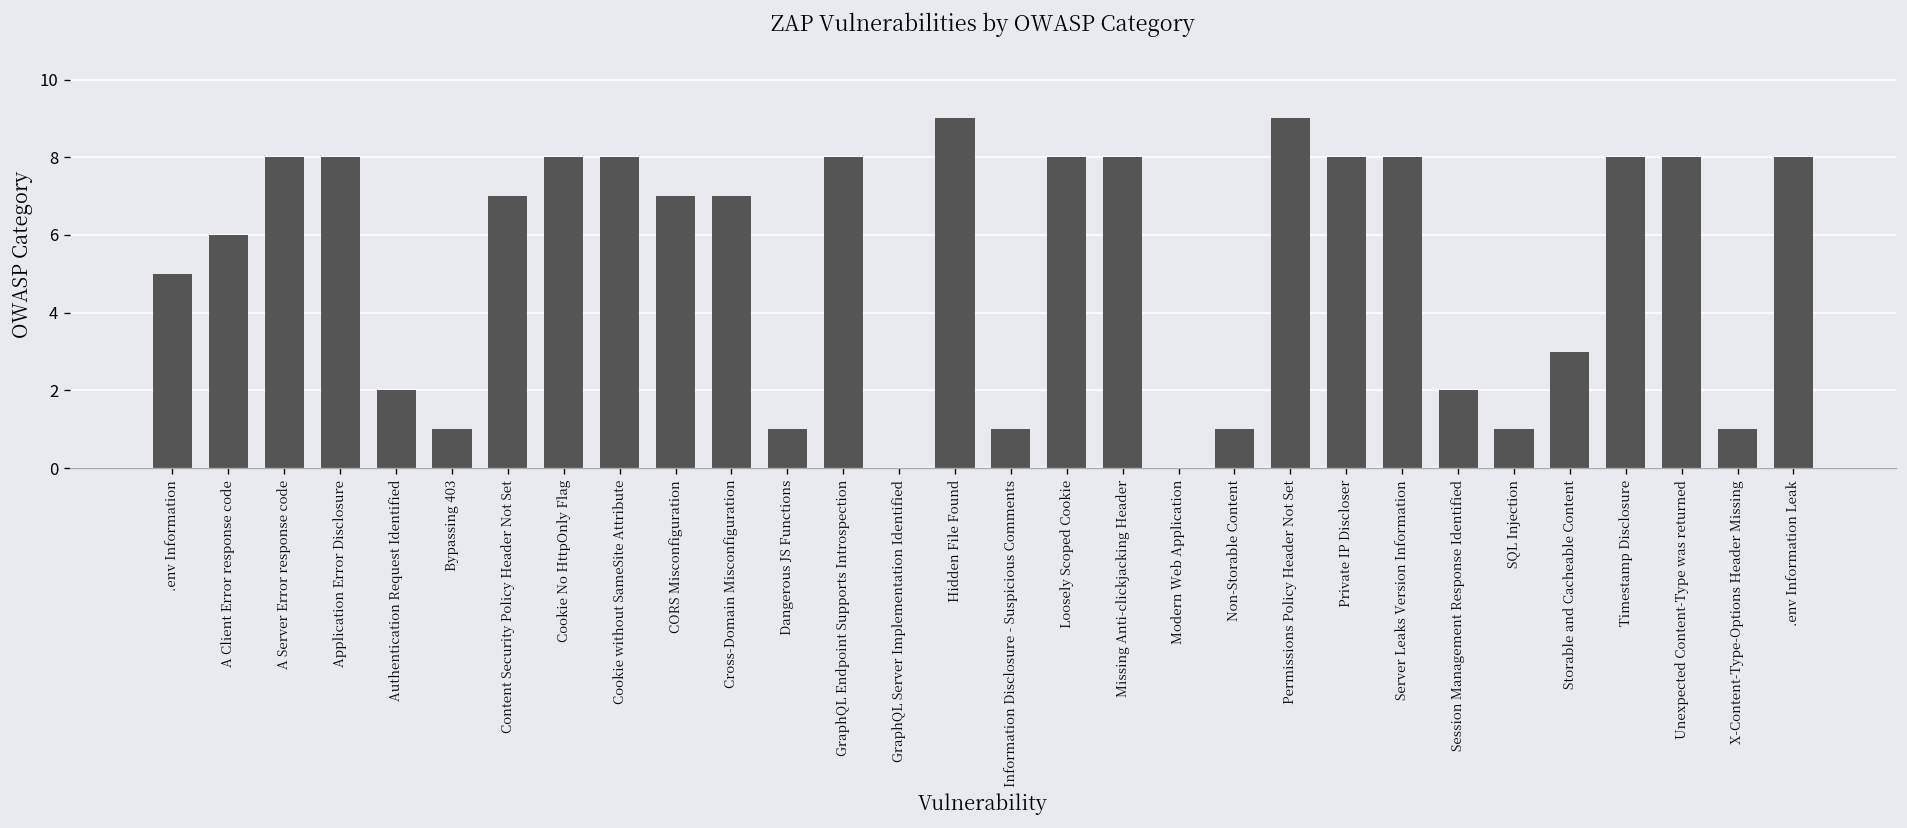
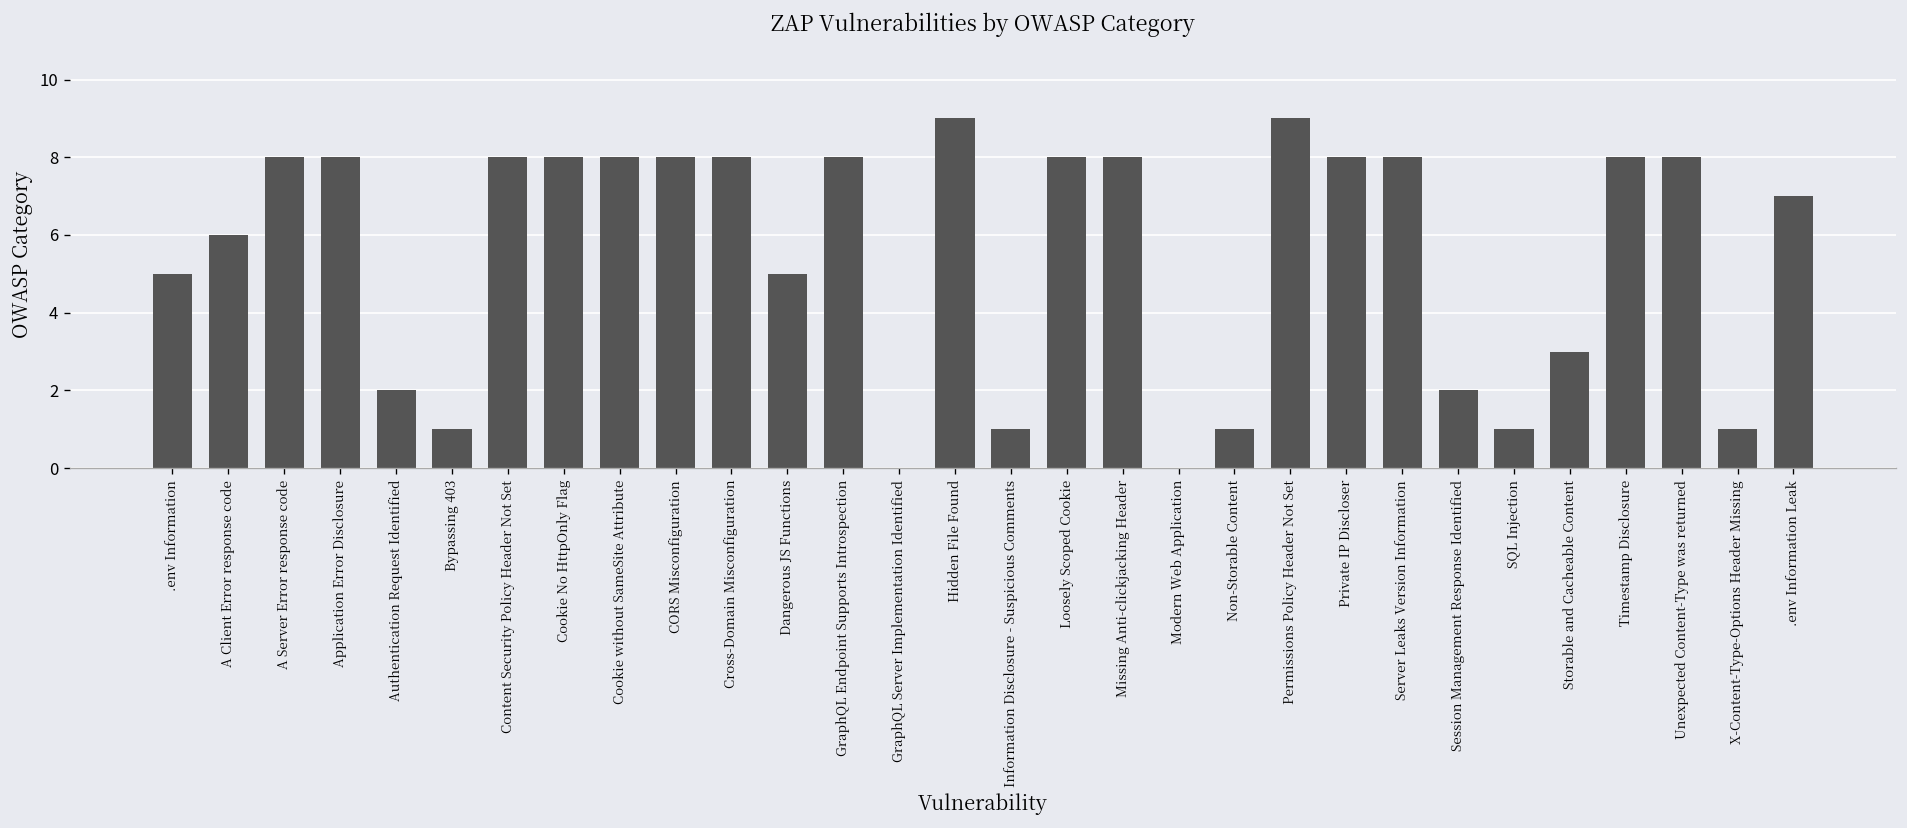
Content Security Policy Header Not Set: 7 -> 8
CORS Misconfiguration: 7 -> 8
Cross-Domain Misconfiguration: 7 -> 8
Dangerous JS Functions: 1 -> 5
.env Information Leak: 8 -> 7
